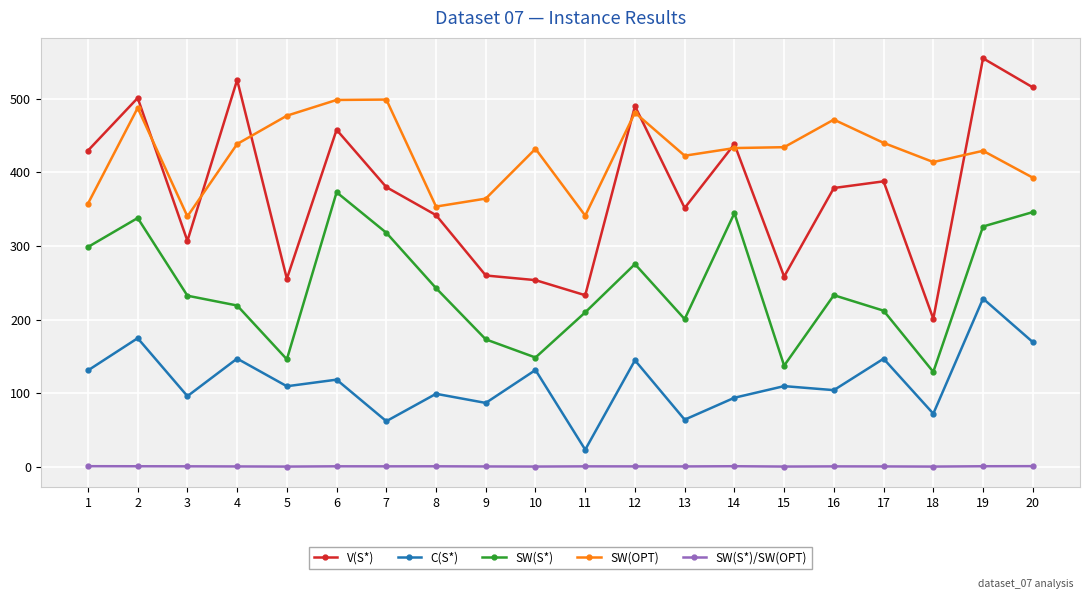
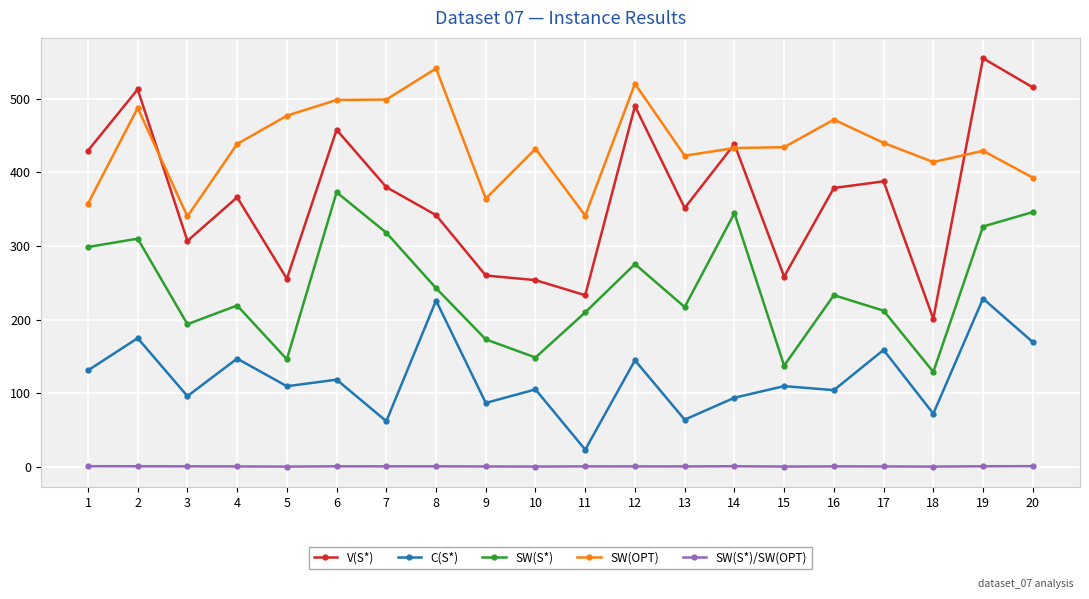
V(S*), 2: 500 -> 510
SW(S*), 2: 340 -> 310
SW(S*), 3: 230 -> 190
V(S*), 4: 530 -> 370
C(S*), 8: 100 -> 230
SW(OPT), 8: 350 -> 540
C(S*), 10: 130 -> 110
SW(OPT), 12: 480 -> 520
SW(S*), 13: 200 -> 220
C(S*), 17: 150 -> 160
